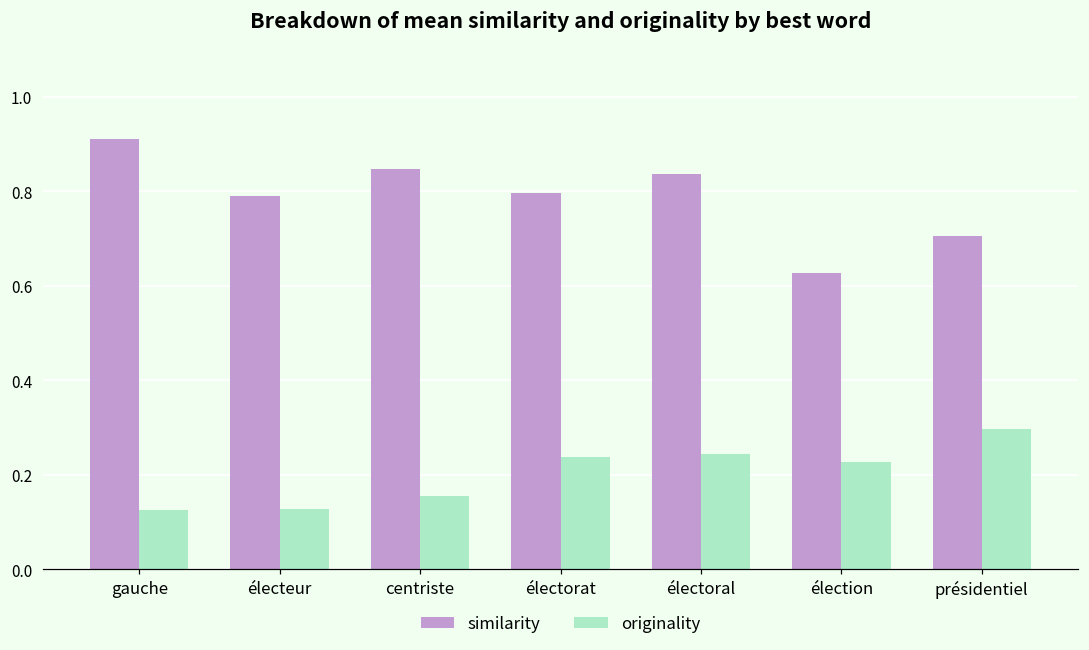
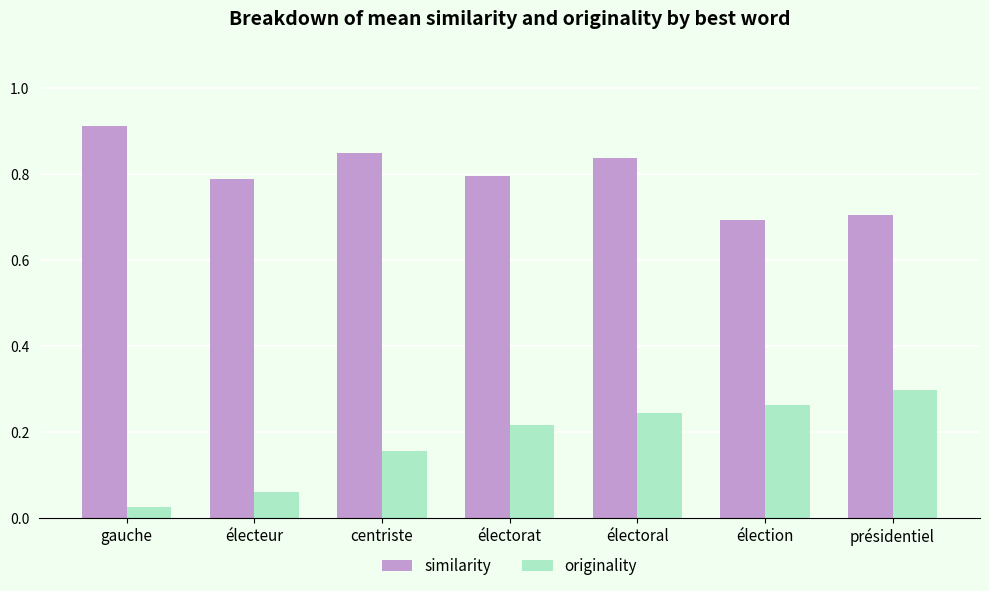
originality, gauche: 0.13 -> 0.03
originality, électeur: 0.13 -> 0.06
originality, électorat: 0.24 -> 0.22
similarity, élection: 0.63 -> 0.69
originality, élection: 0.23 -> 0.26
